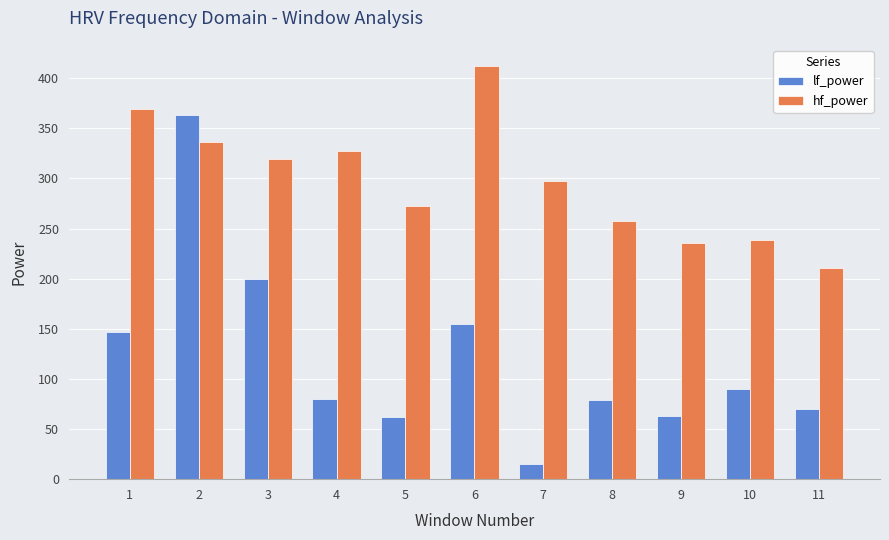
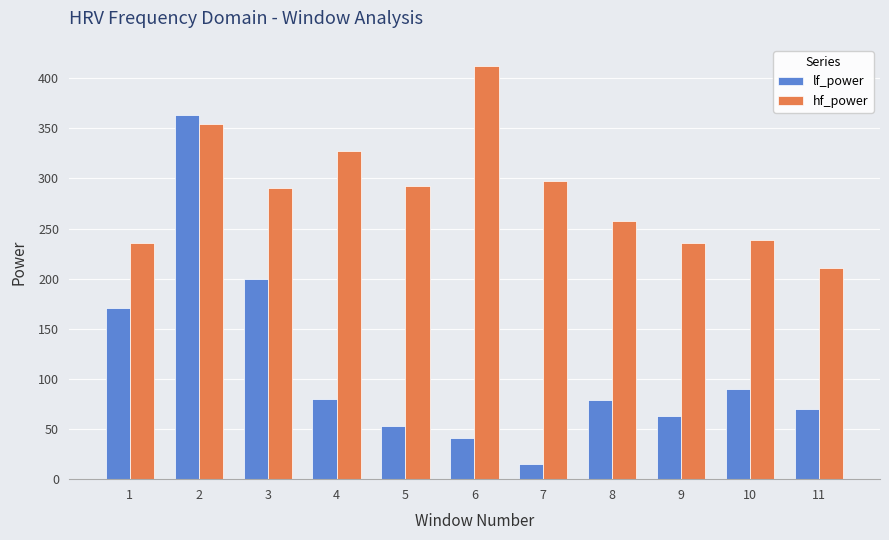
lf_power, 1: 147 -> 171
hf_power, 1: 369 -> 235
hf_power, 2: 337 -> 354
hf_power, 3: 320 -> 290
lf_power, 5: 62 -> 53
hf_power, 5: 272 -> 292
lf_power, 6: 155 -> 41
